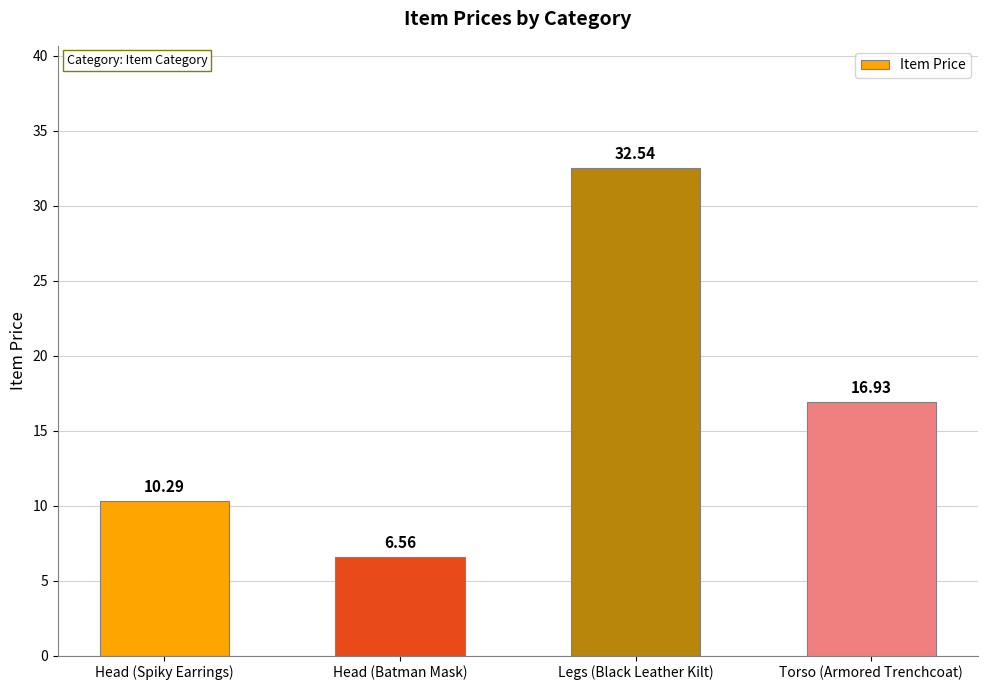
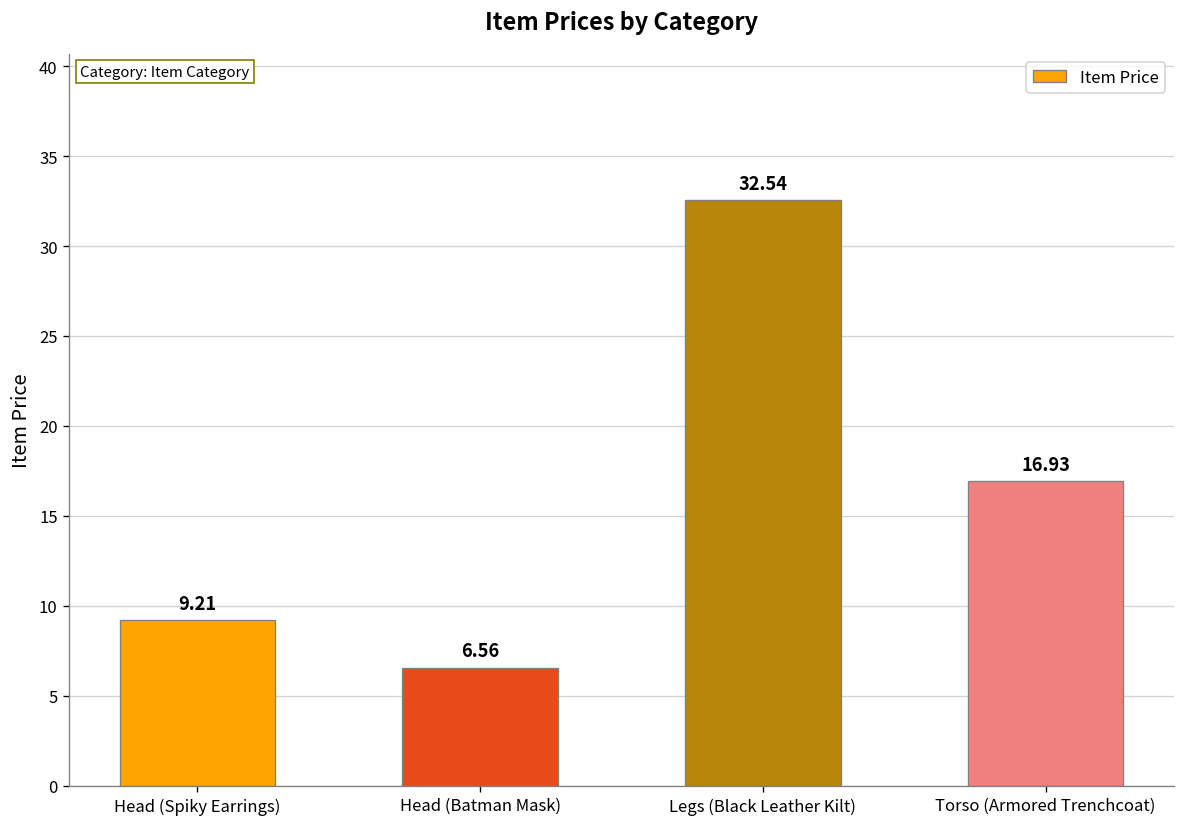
Head (Spiky Earrings): 10.29 -> 9.21
